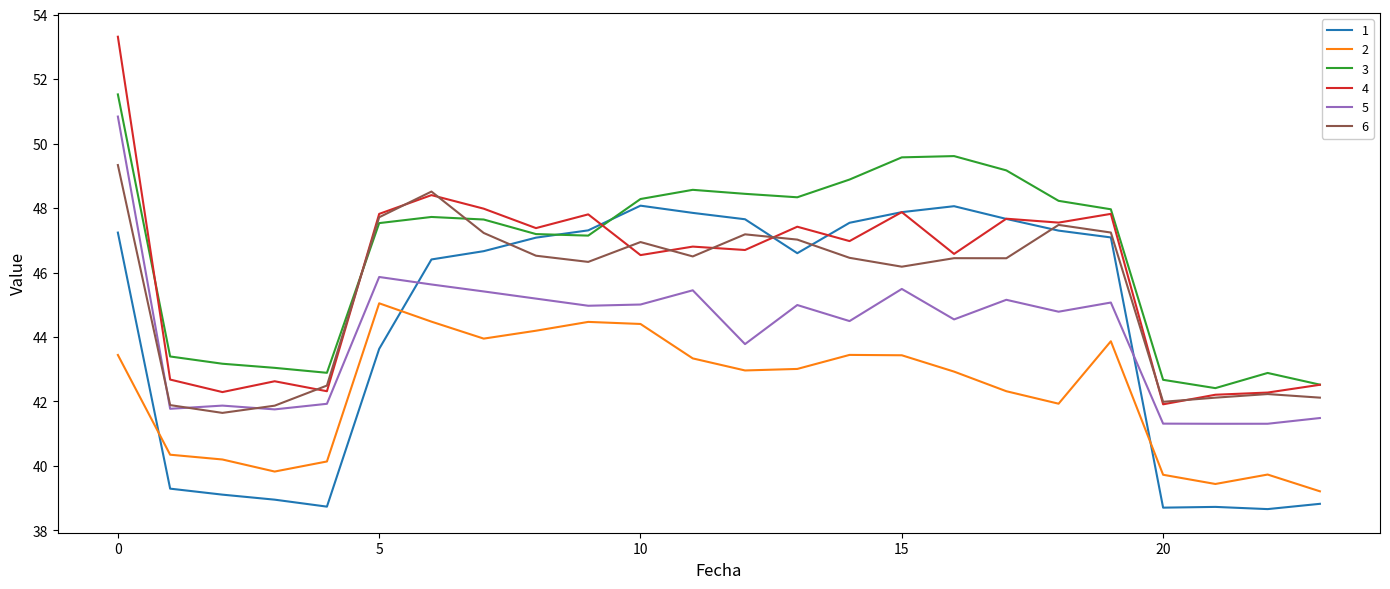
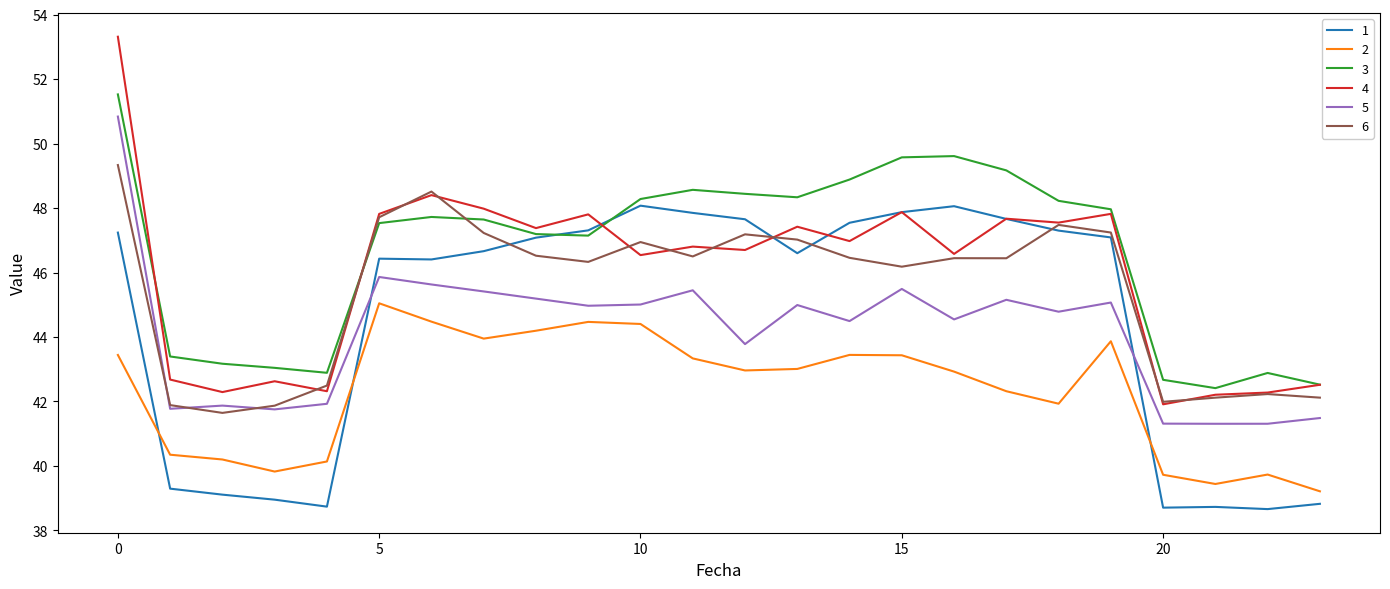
1, 5: 43.6 -> 46.4
